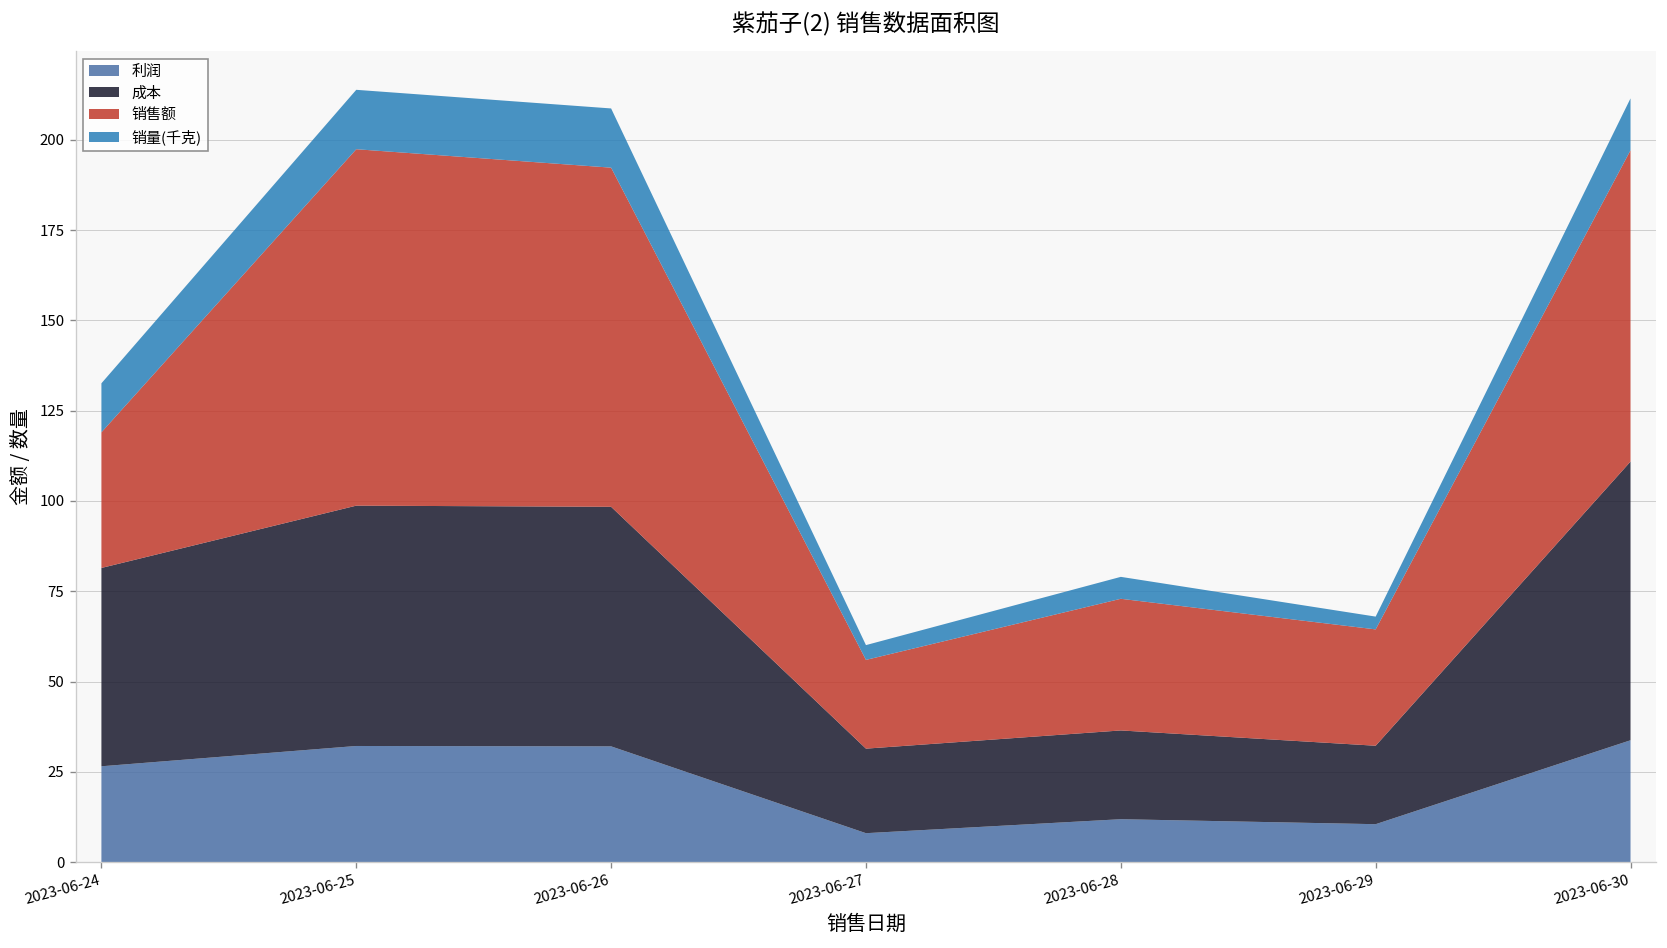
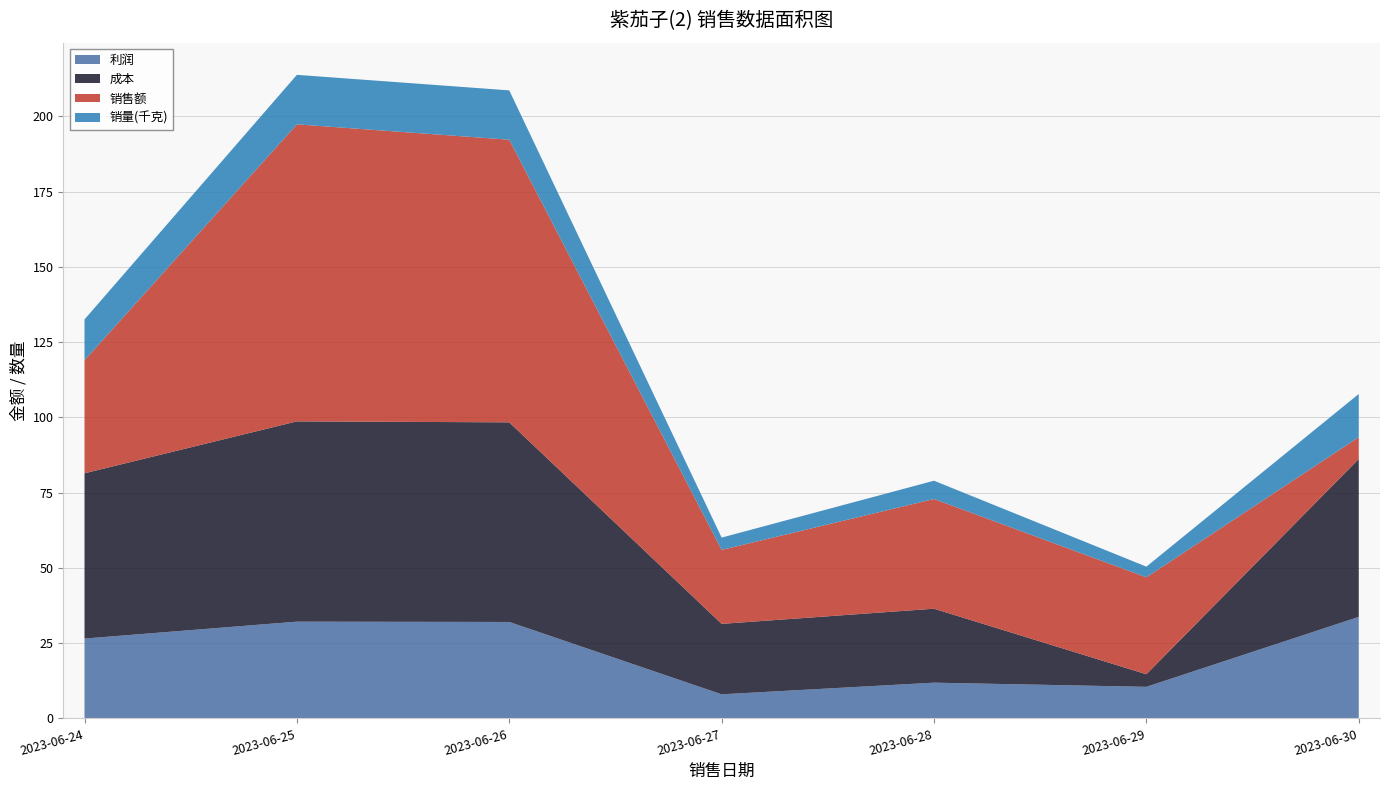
成本, 2023-06-29: 22 -> 4
成本, 2023-06-30: 77 -> 52
销售额, 2023-06-30: 86 -> 7
